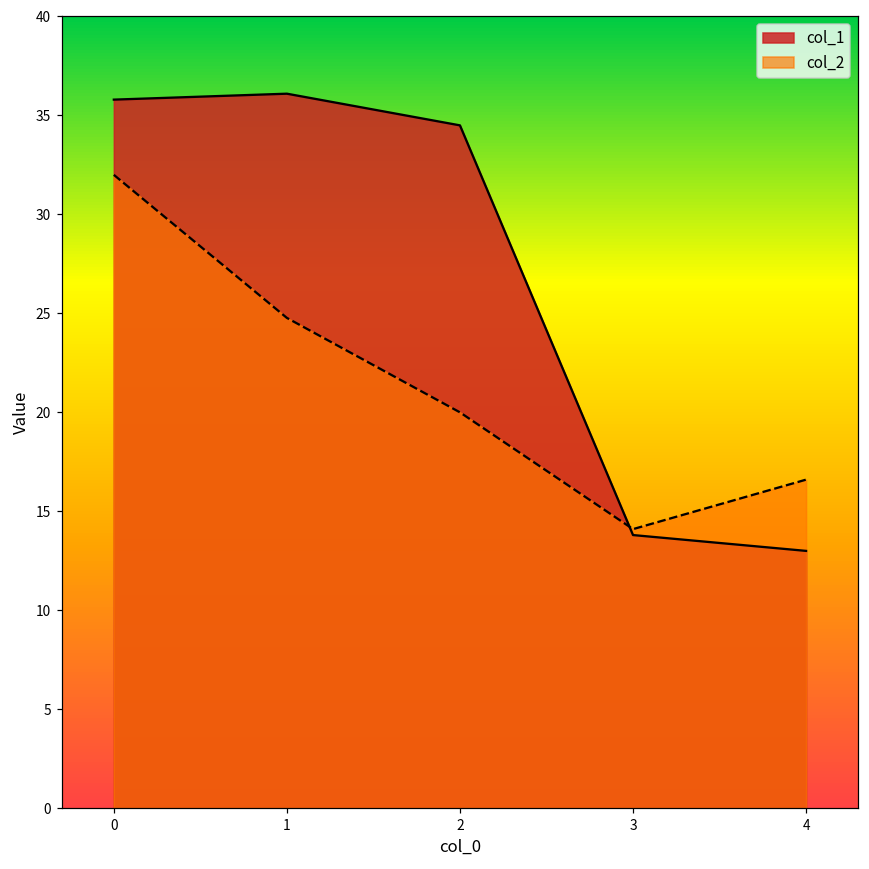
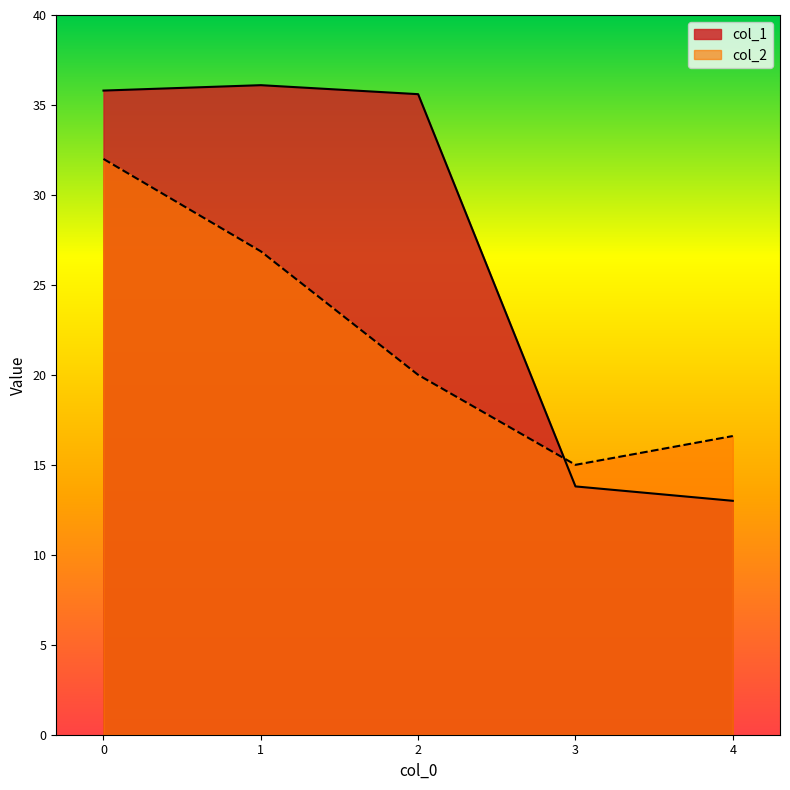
col_2, 1: 24.8 -> 26.9
col_1, 2: 34.5 -> 35.6
col_2, 3: 14.1 -> 15.0
